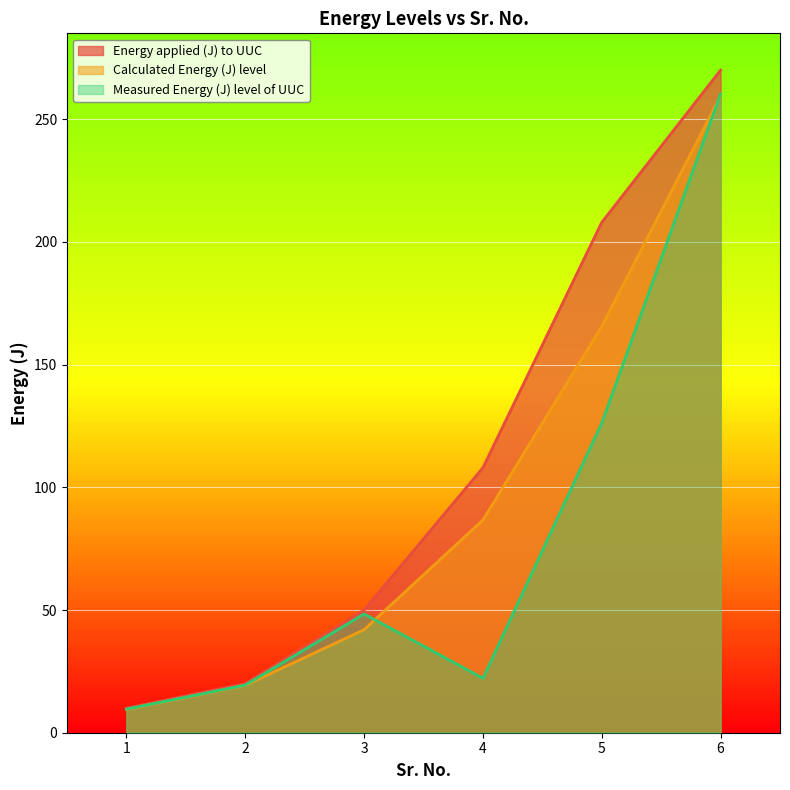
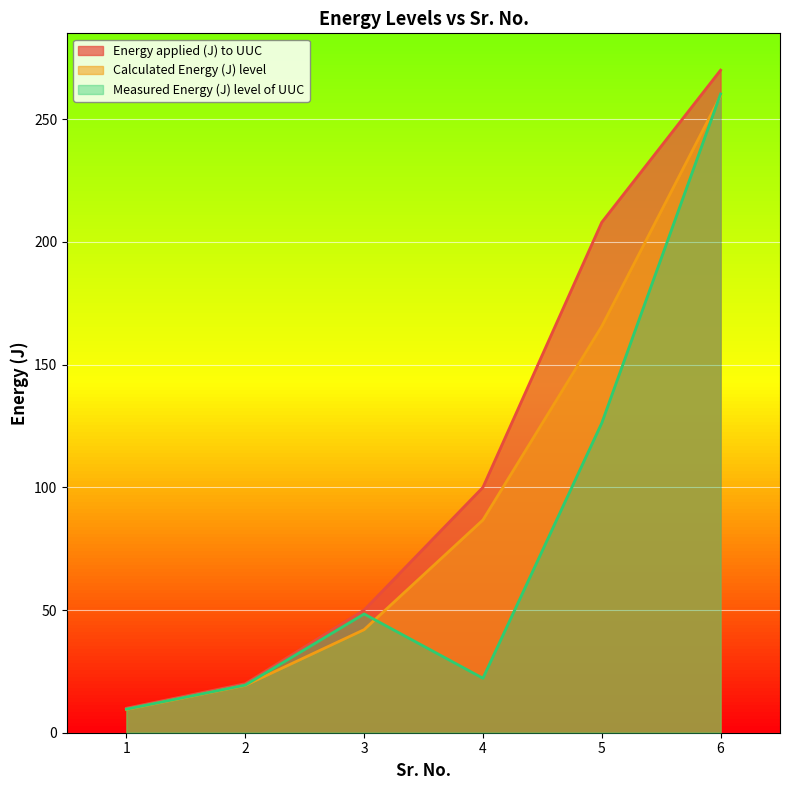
Energy applied (J) to UUC, 4: 108 -> 100
